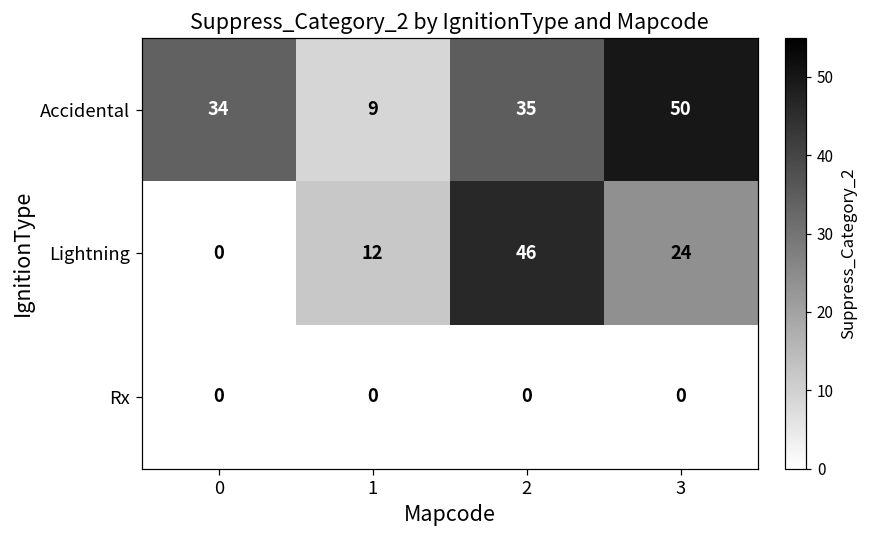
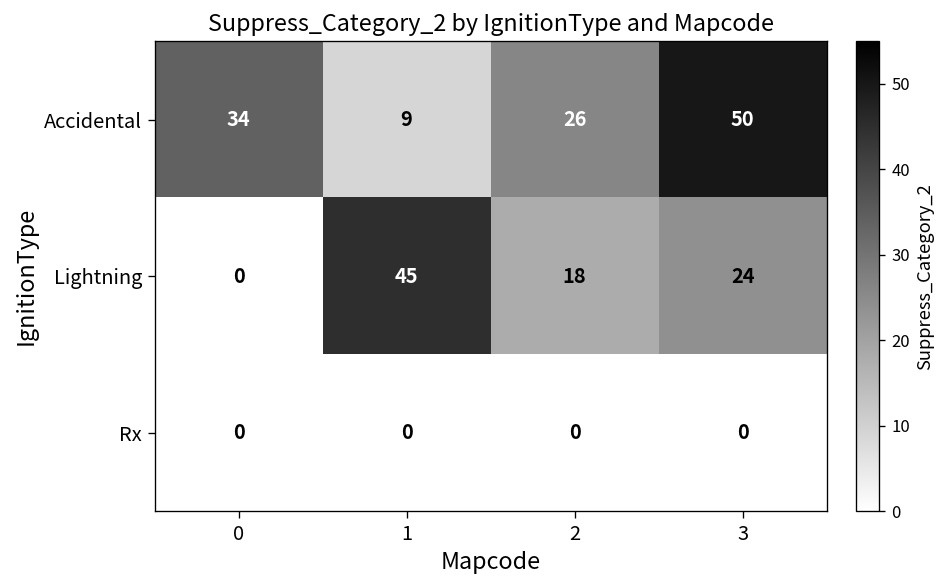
Accidental, 2: 35 -> 26
Lightning, 1: 12 -> 45
Lightning, 2: 46 -> 18
